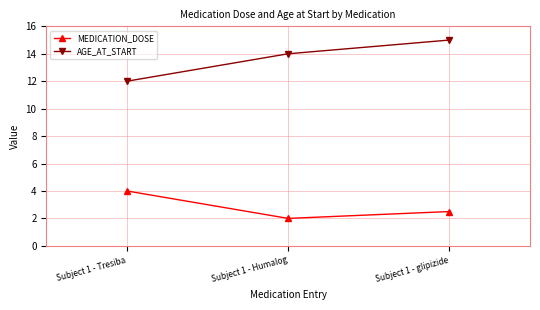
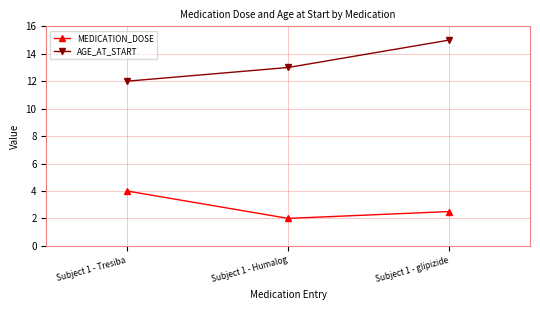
AGE_AT_START, Subject 1 - Humalog: 14 -> 13
